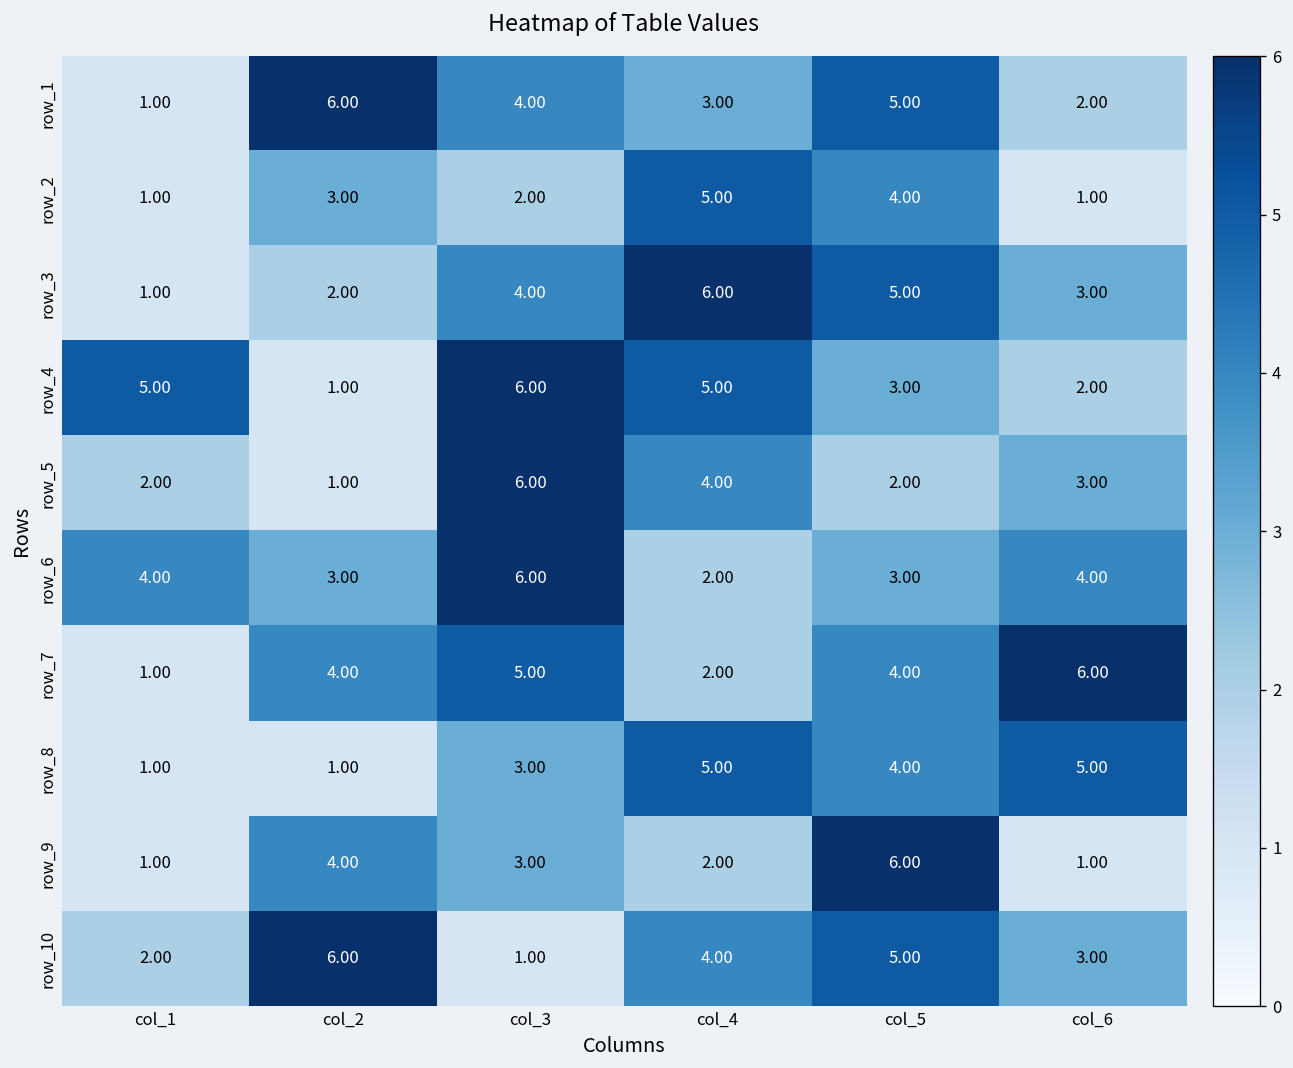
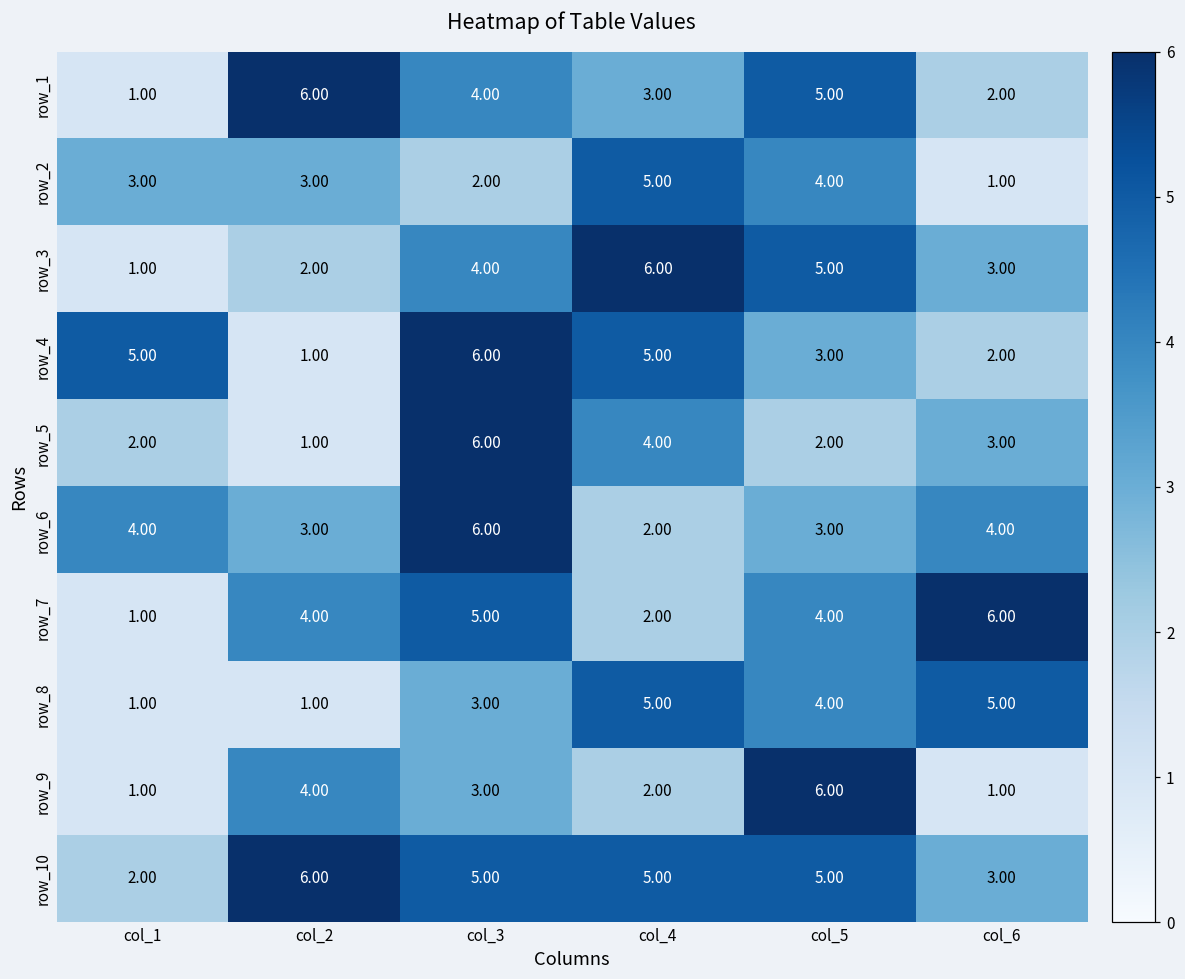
row_2, col_1: 1.00 -> 3.00
row_10, col_3: 1.00 -> 5.00
row_10, col_4: 4.00 -> 5.00
